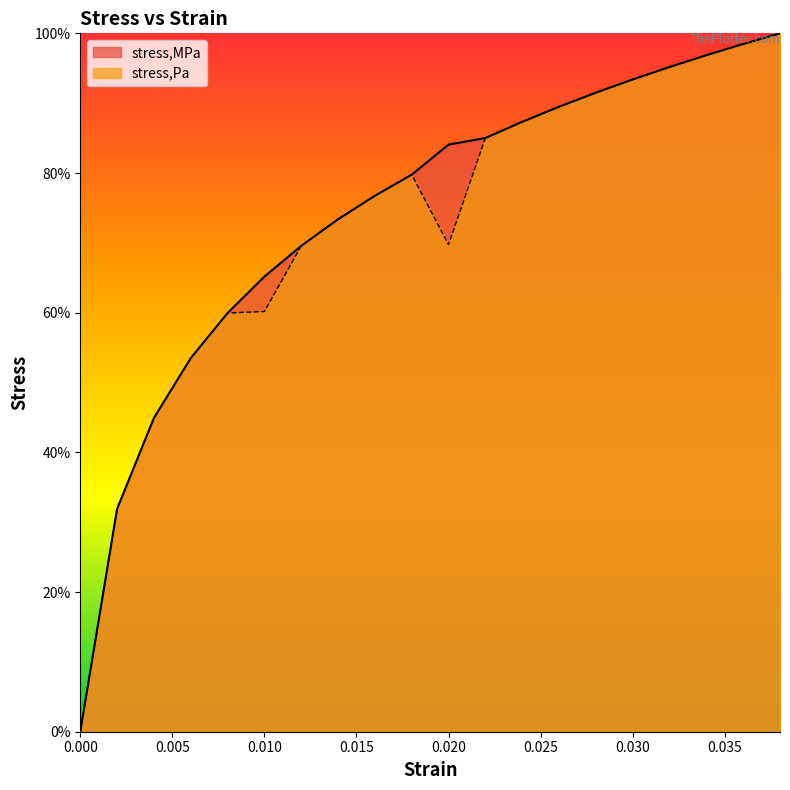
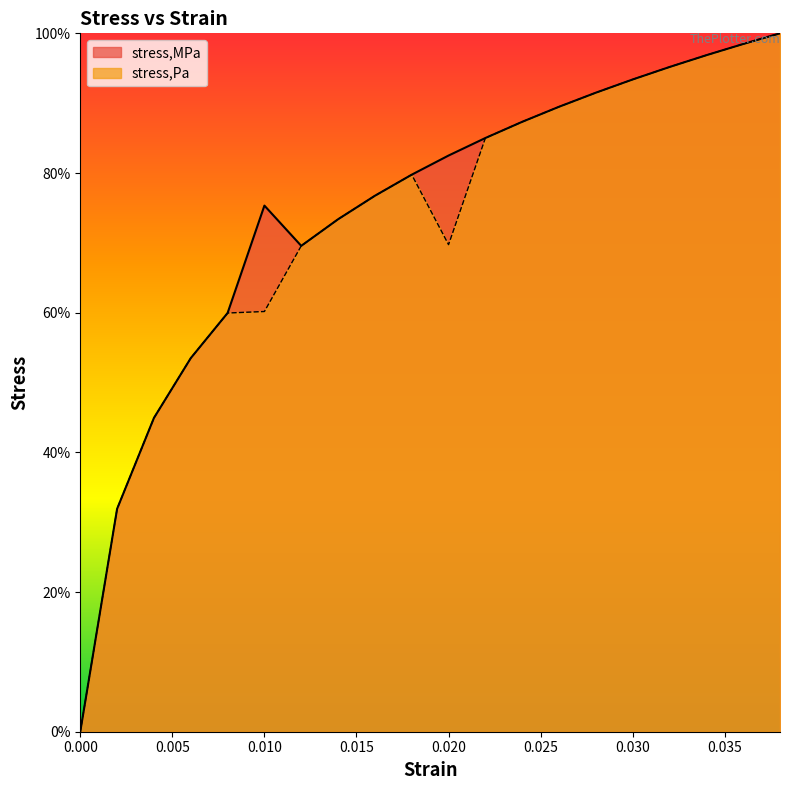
stress,MPa, 0.010: 65% -> 75%
stress,MPa, 0.020: 84% -> 83%
